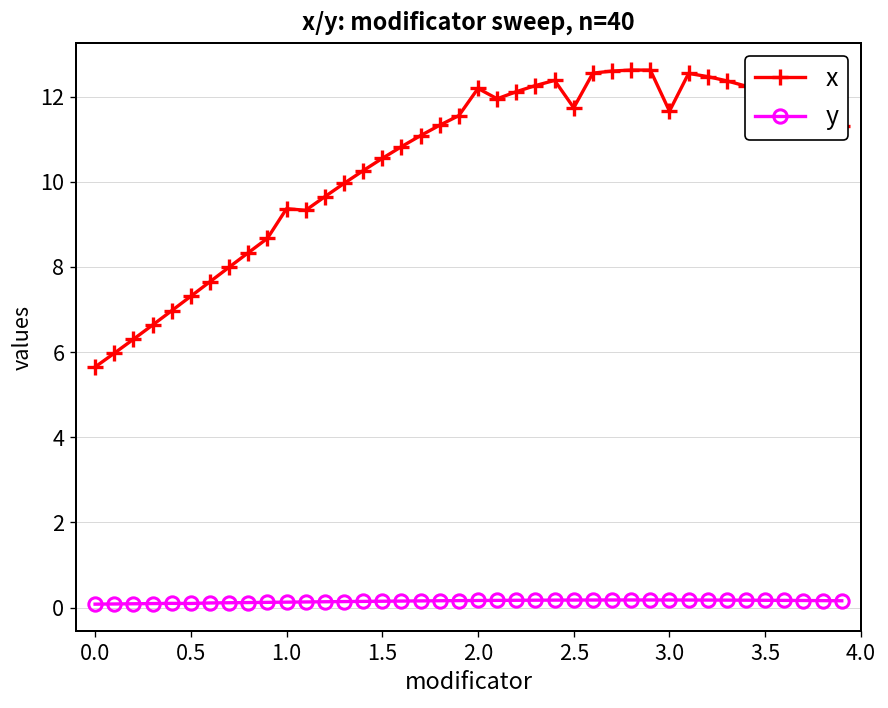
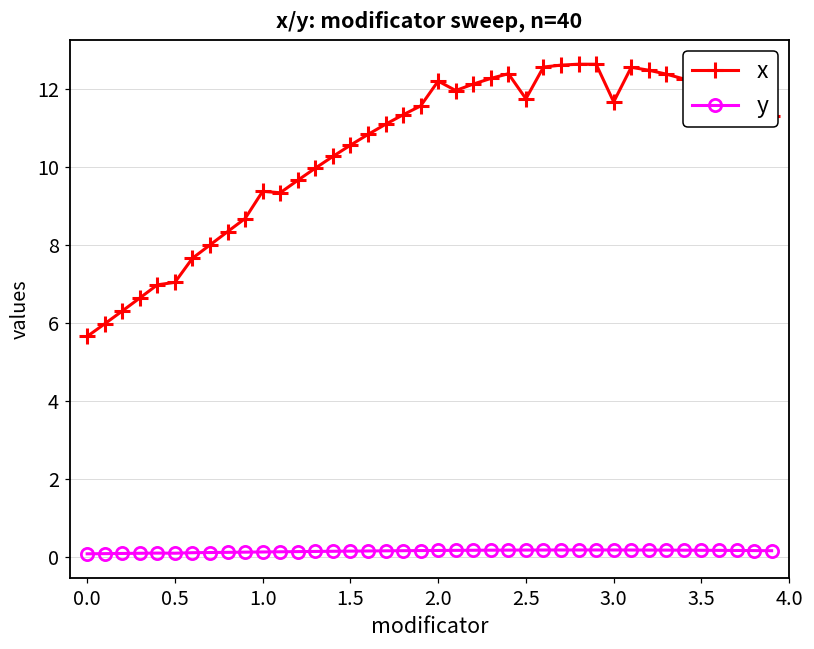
x, 0.5: 7.3 -> 7.0
